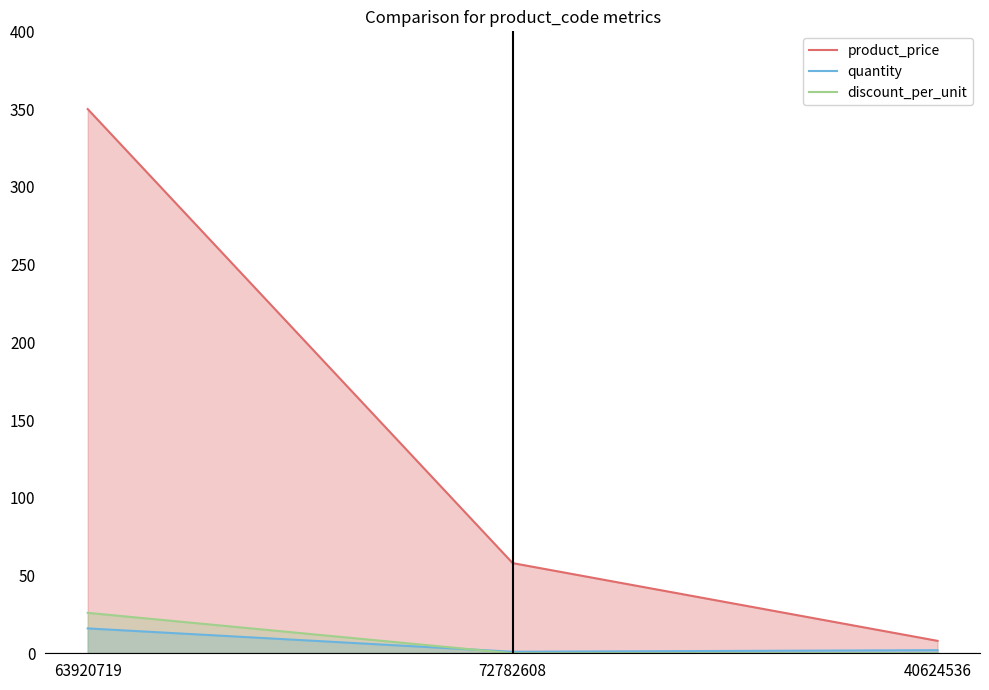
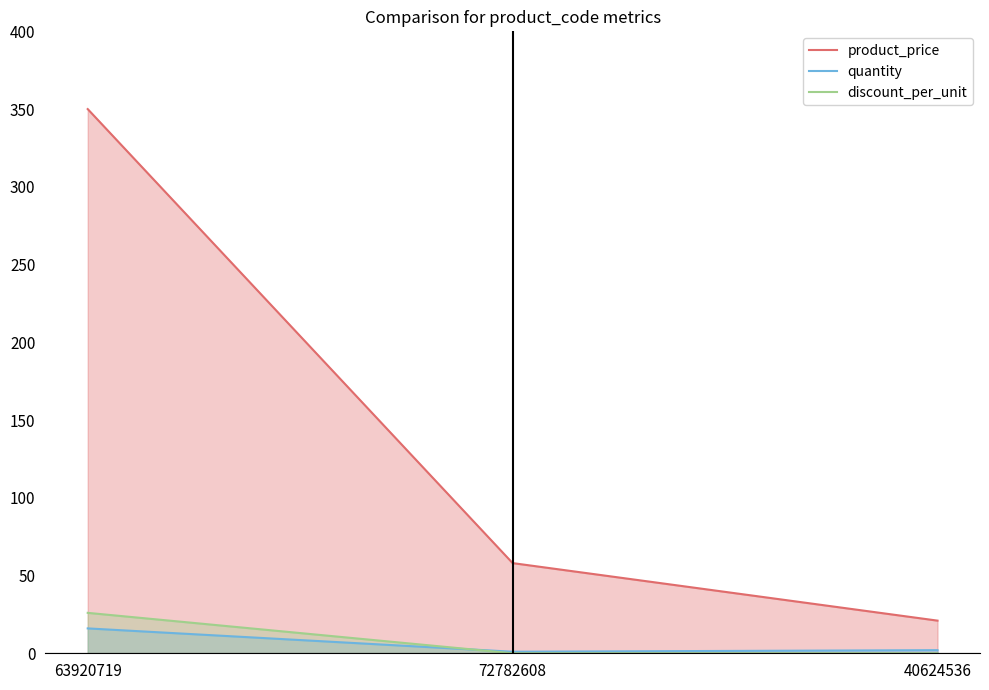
product_price, 40624536: 8 -> 21
